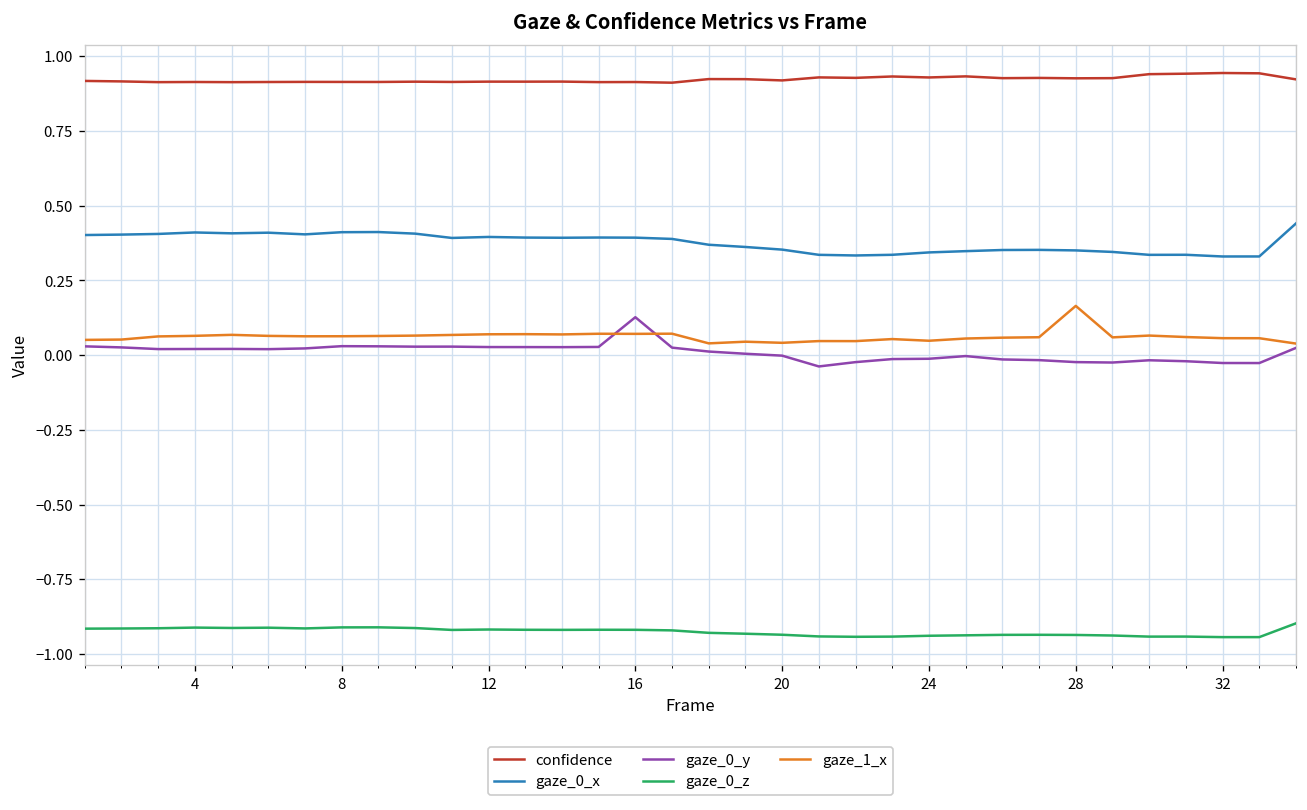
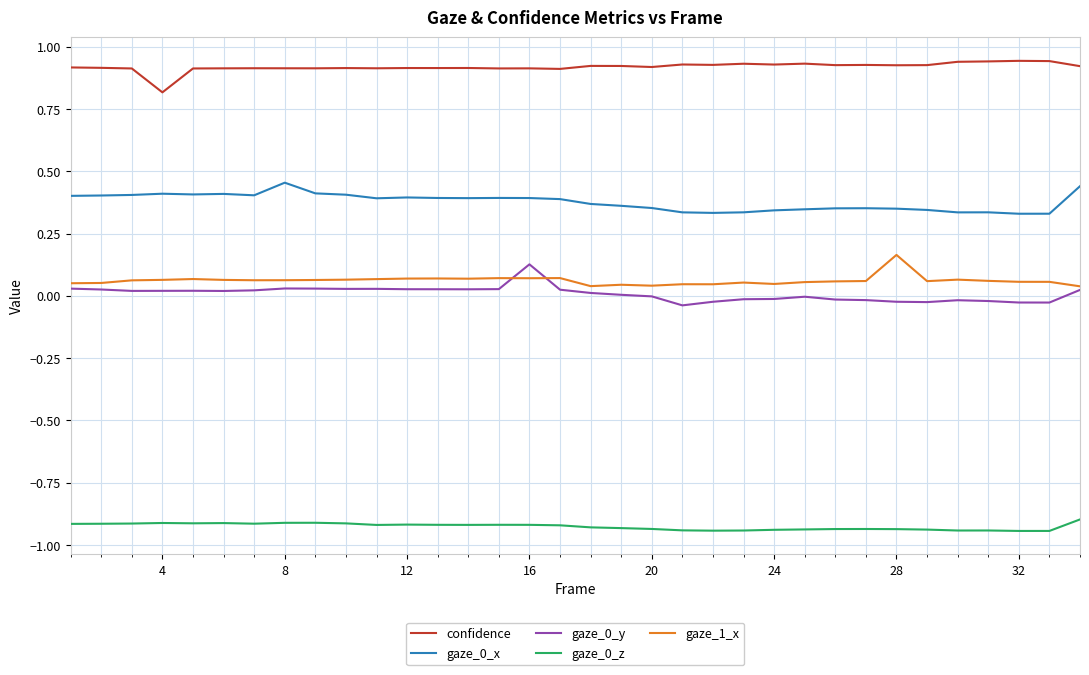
confidence, 4: 0.91 -> 0.82
gaze_0_x, 8: 0.41 -> 0.45
